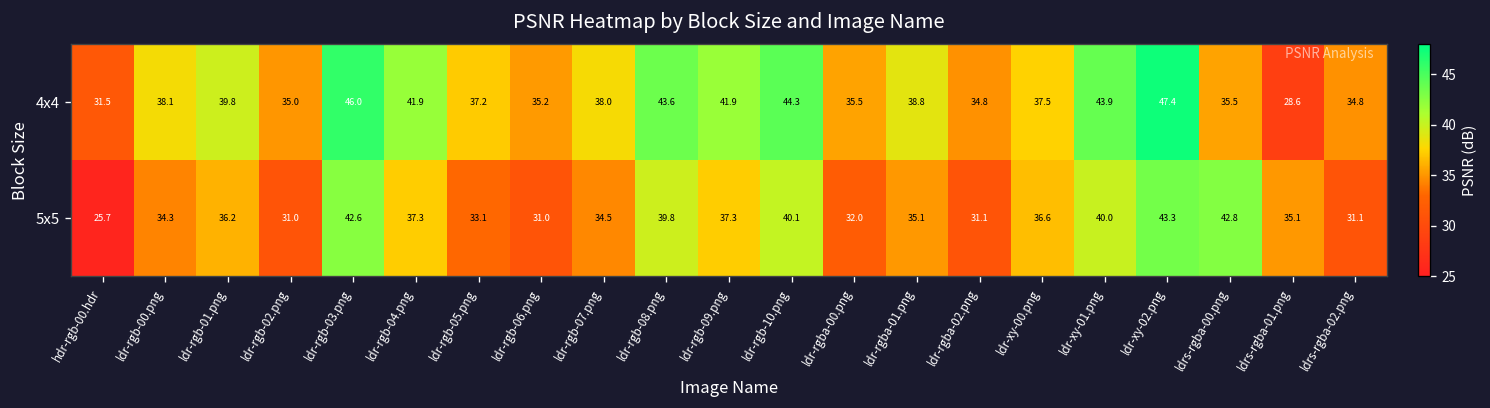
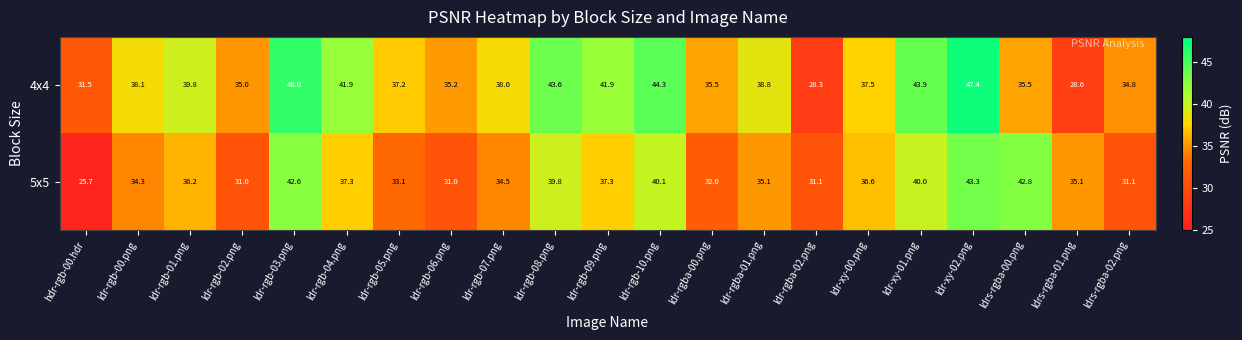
4x4, ldr-rgba-02.png: 34.8 -> 28.3
